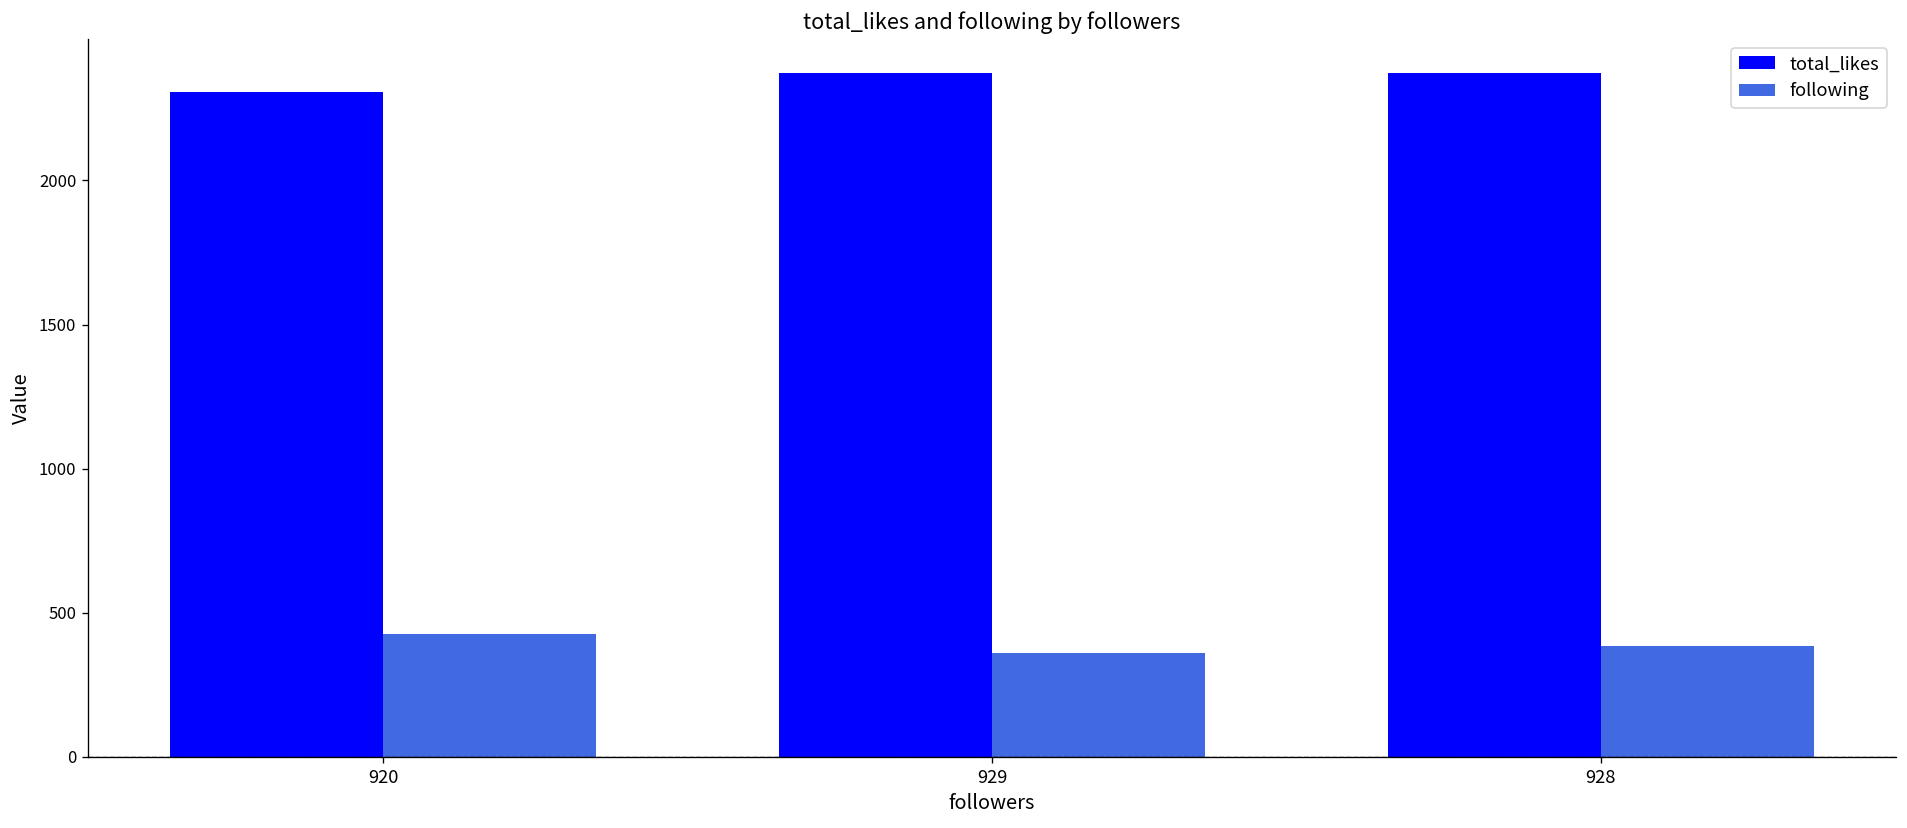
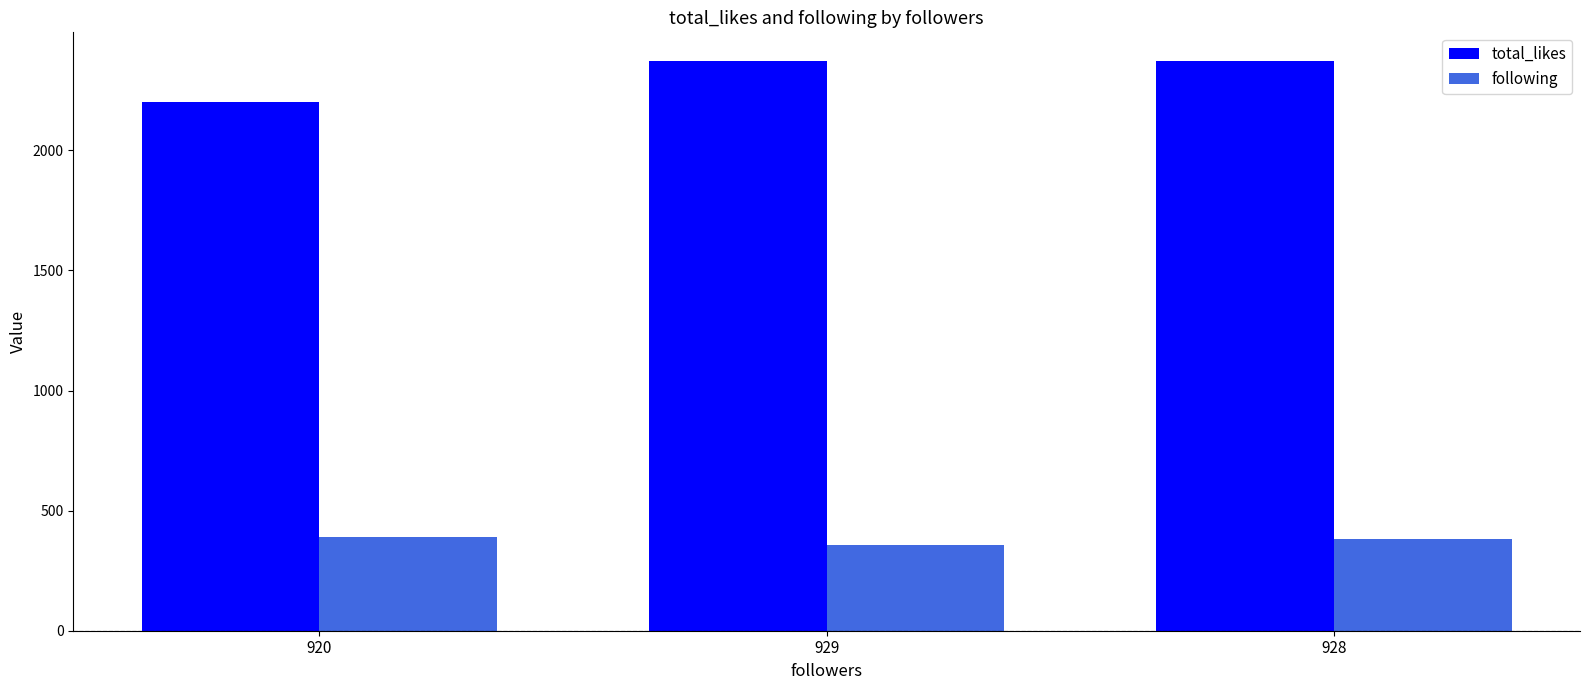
total_likes, 920: 2310 -> 2200
following, 920: 430 -> 390
